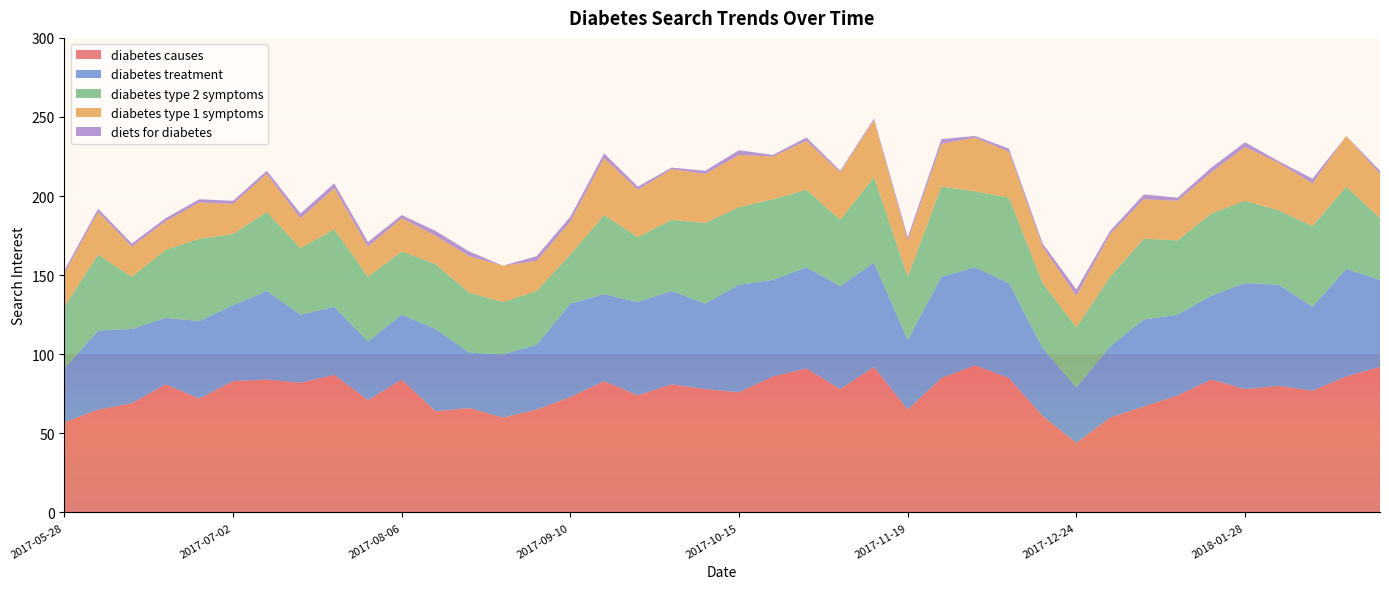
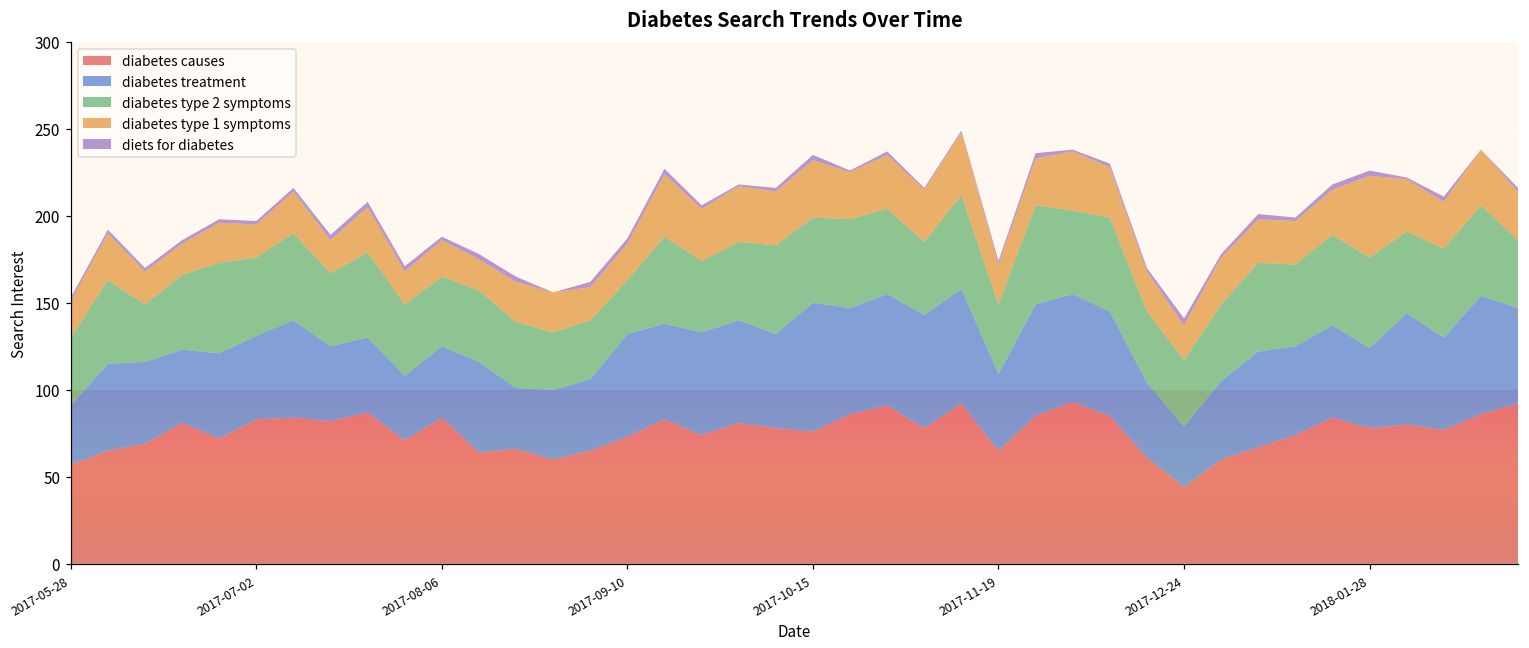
diabetes treatment, 2017-10-15: 68 -> 74
diabetes treatment, 2018-01-28: 67 -> 46
diabetes type 1 symptoms, 2018-01-28: 34 -> 47
